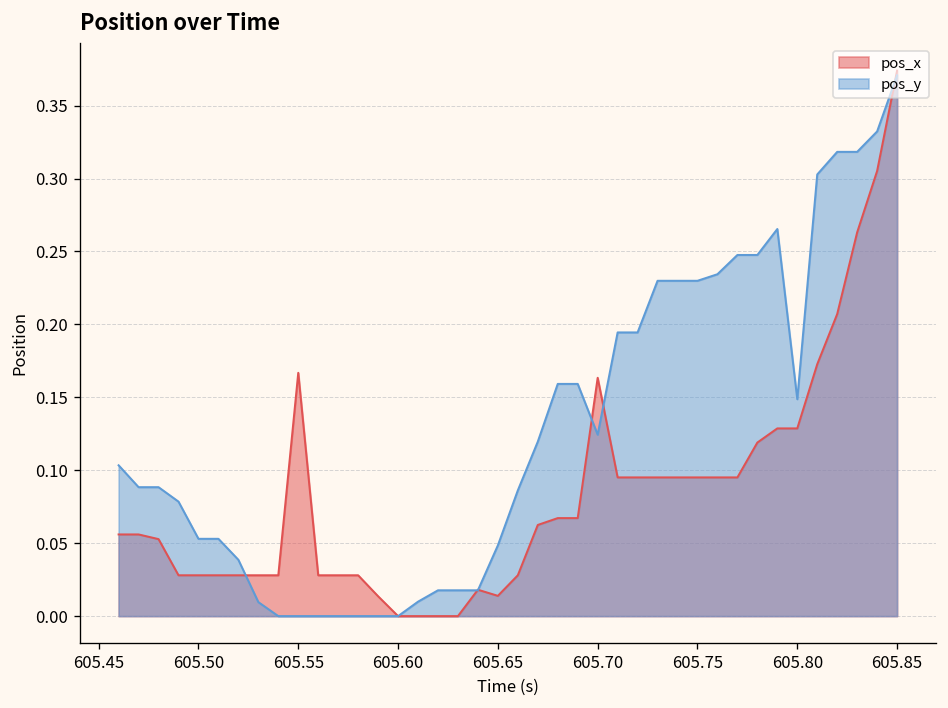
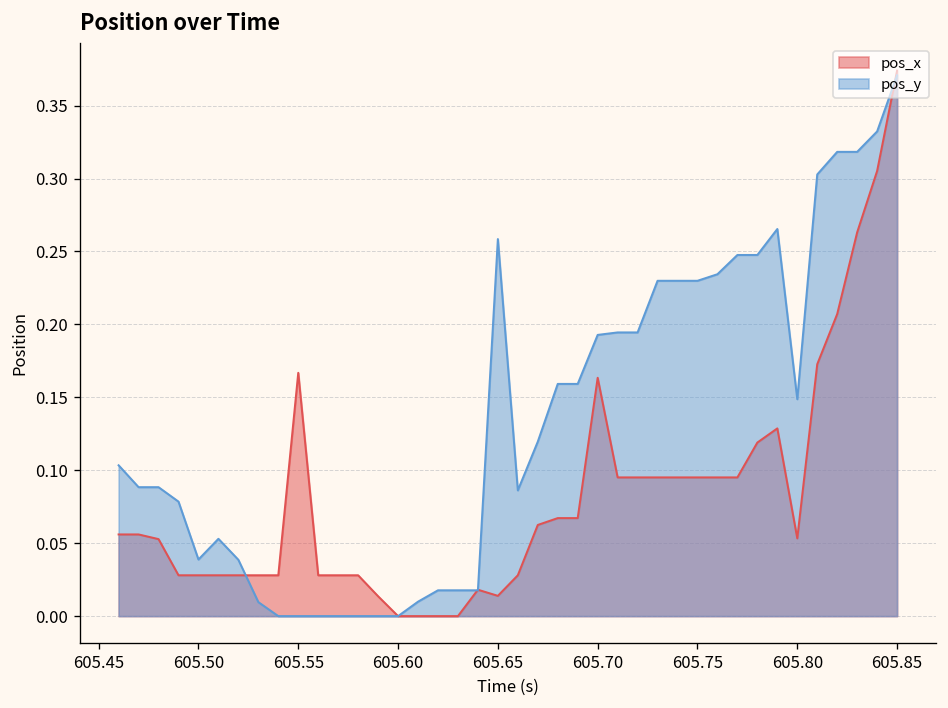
pos_y, 605.50: 0.053 -> 0.039
pos_y, 605.65: 0.049 -> 0.258
pos_y, 605.70: 0.124 -> 0.193
pos_x, 605.80: 0.129 -> 0.053
